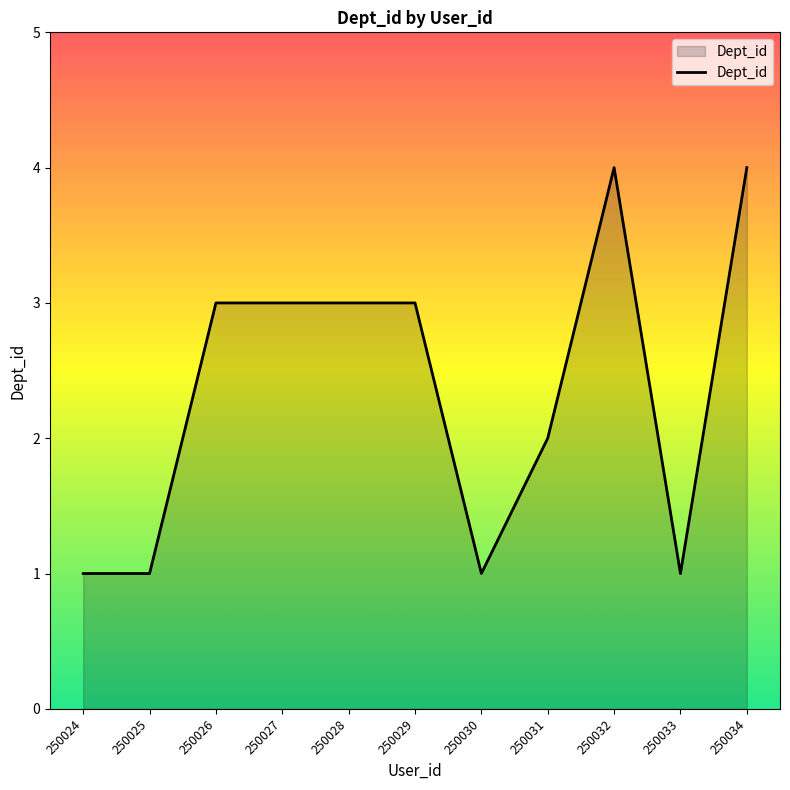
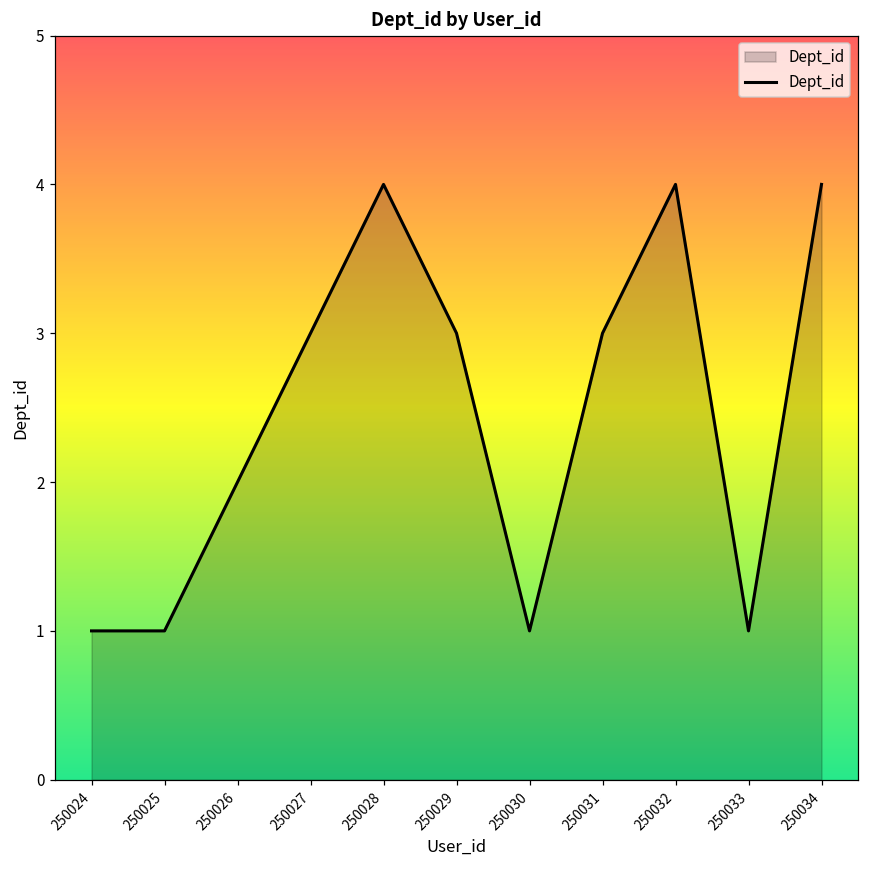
250026: 3 -> 2
250028: 3 -> 4
250031: 2 -> 3
